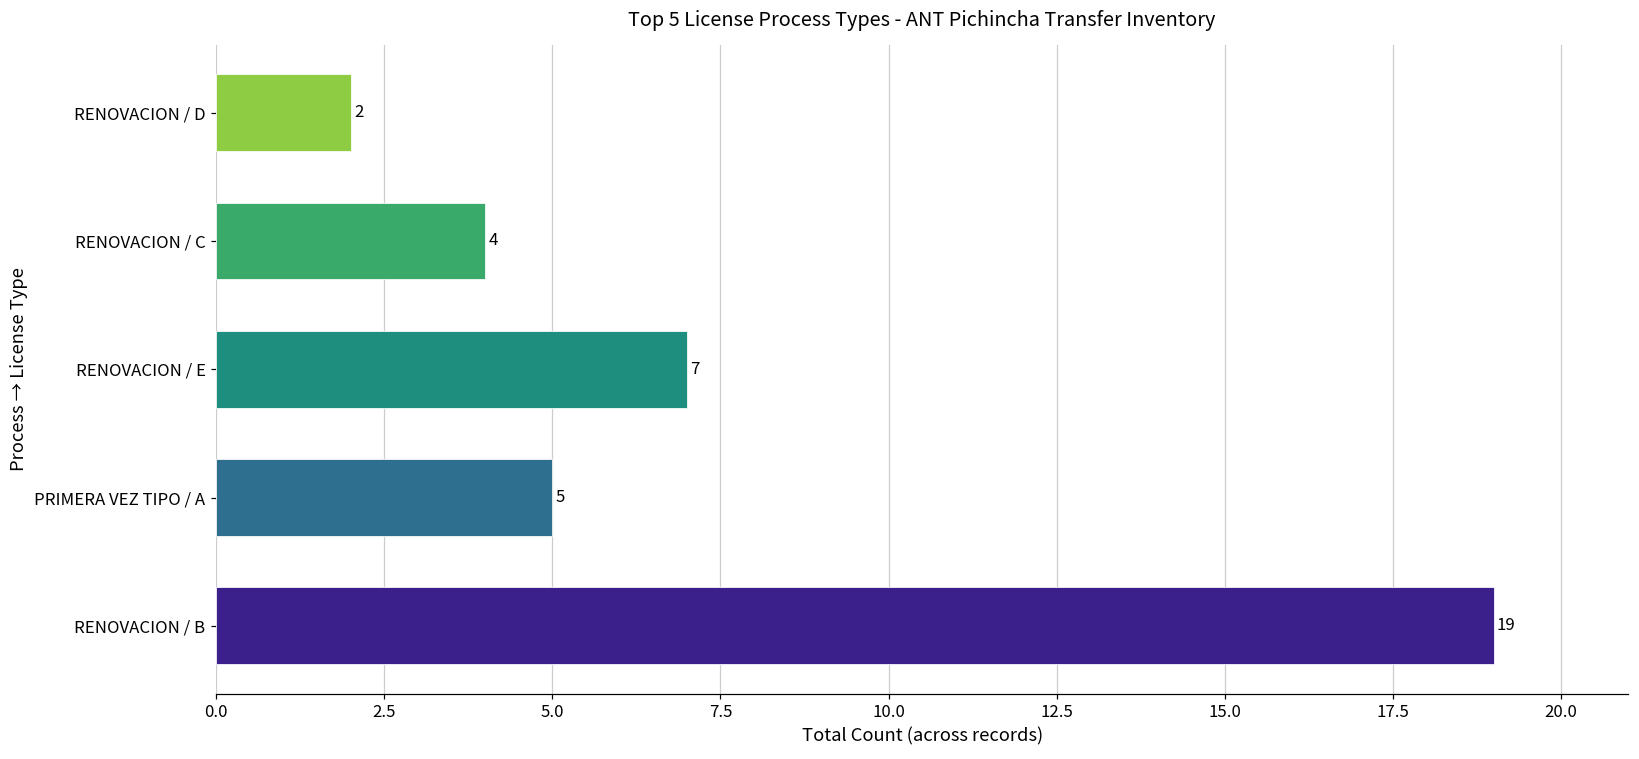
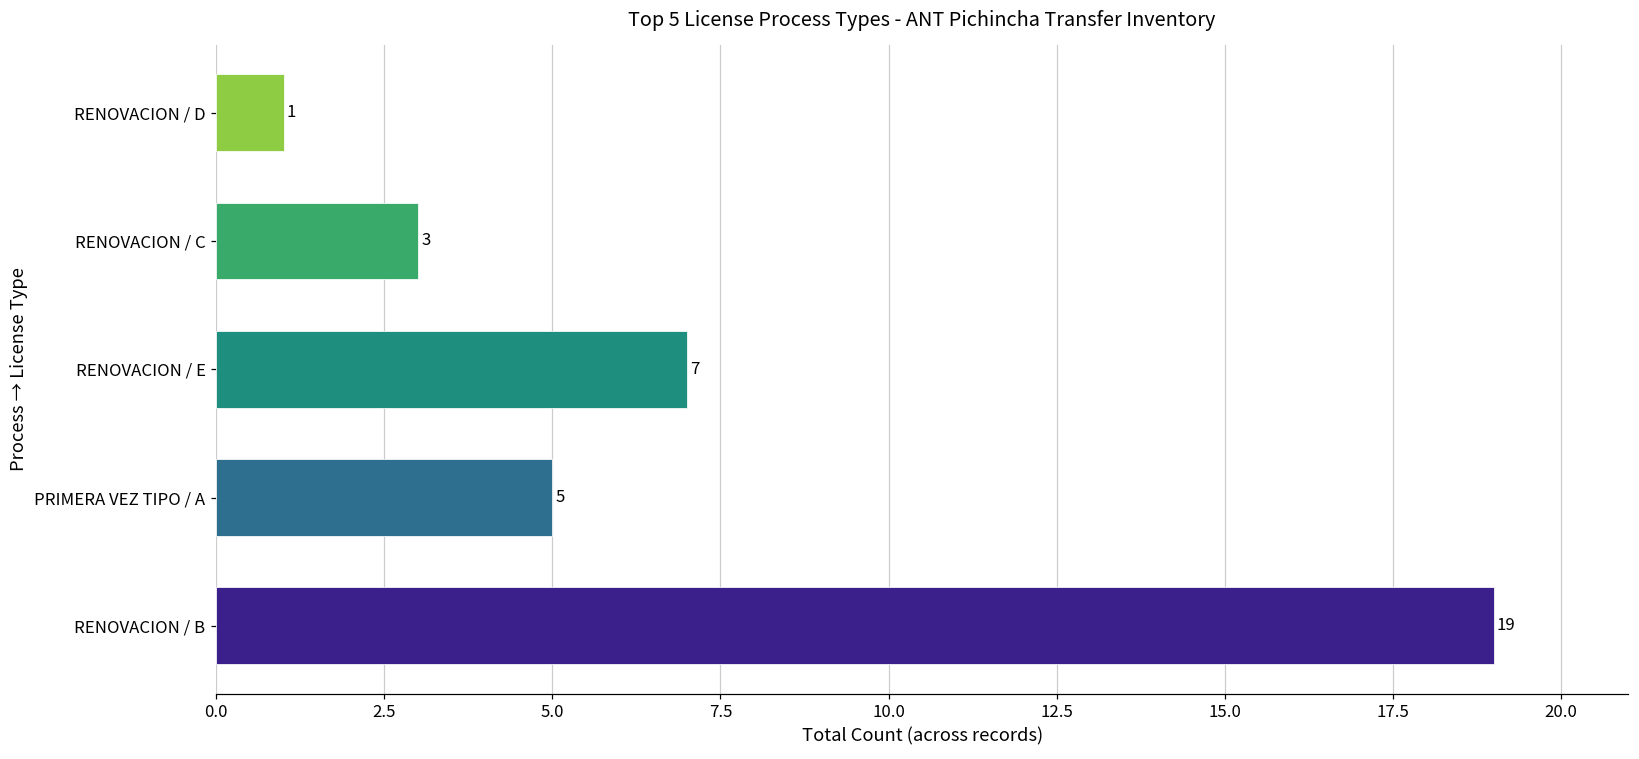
RENOVACION / D: 2 -> 1
RENOVACION / C: 4 -> 3
